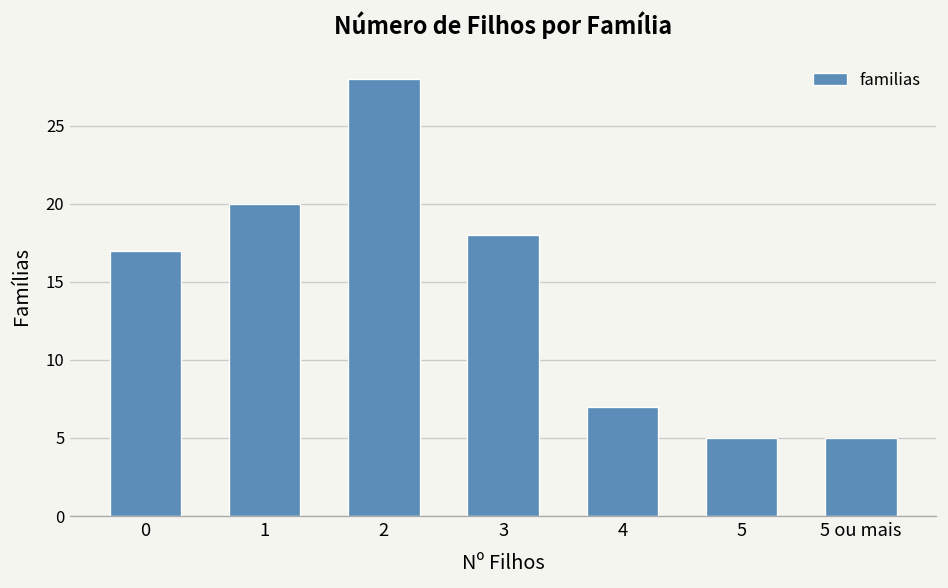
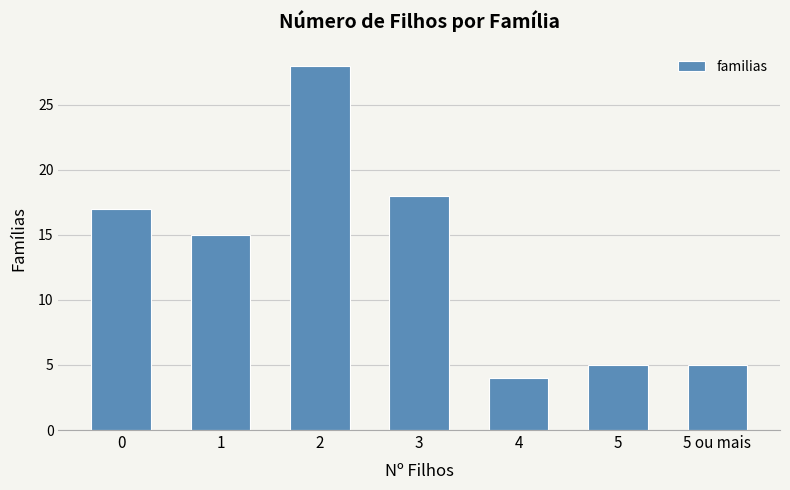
1: 20 -> 15
4: 7 -> 4
